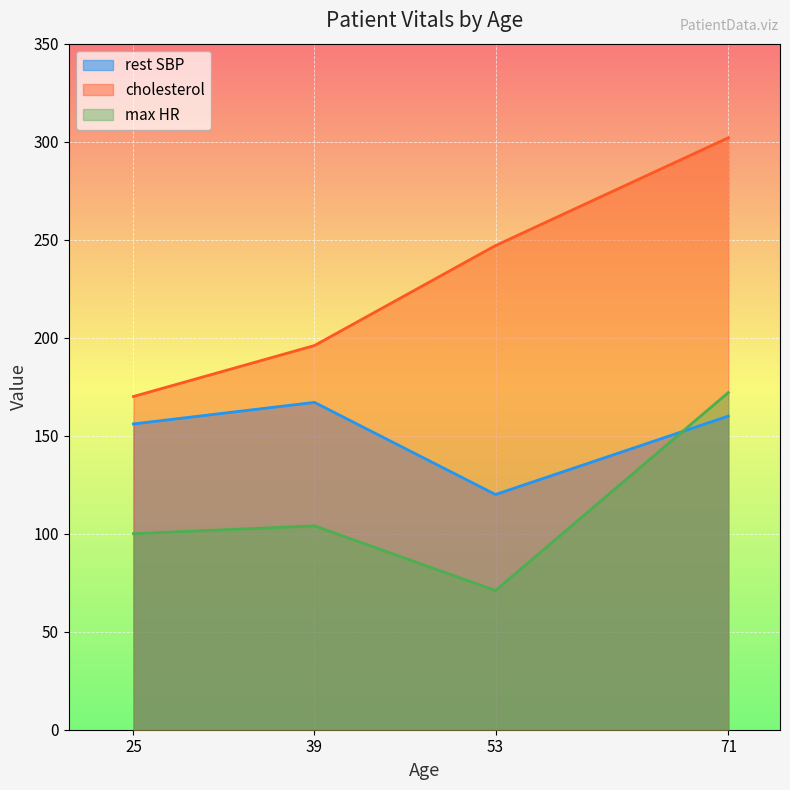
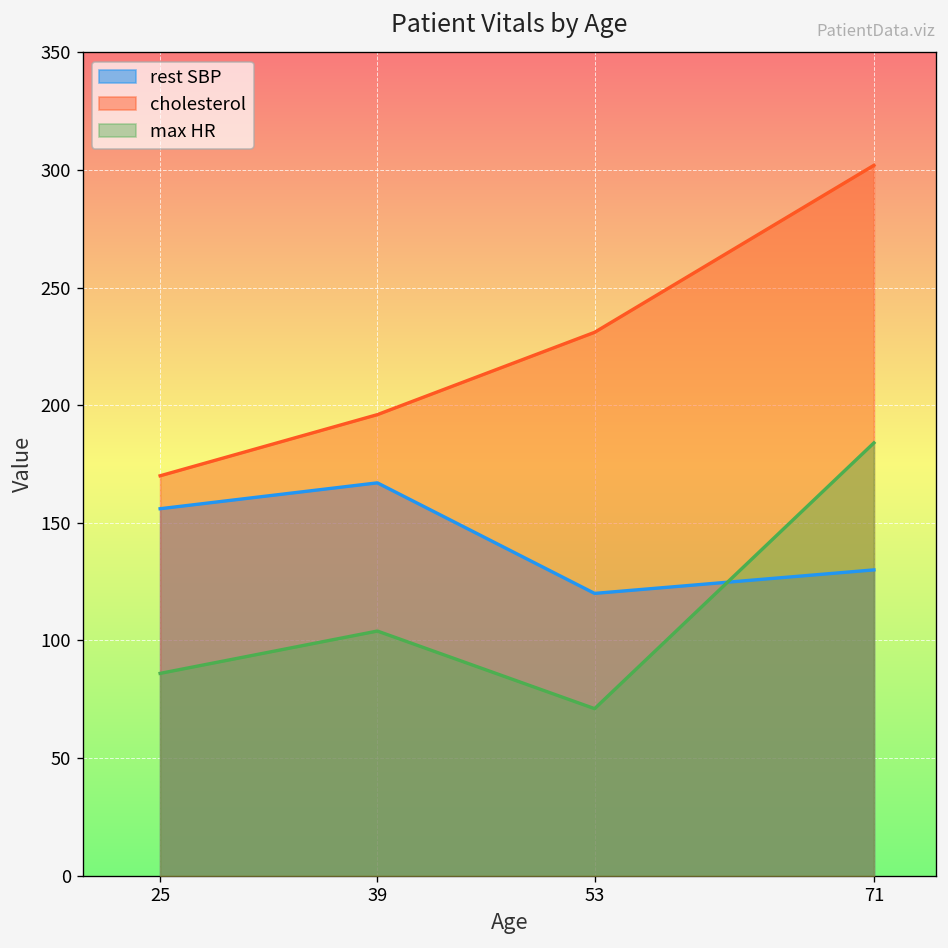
max HR, 25: 100 -> 86
cholesterol, 53: 247 -> 231
rest SBP, 71: 160 -> 130
max HR, 71: 172 -> 184
